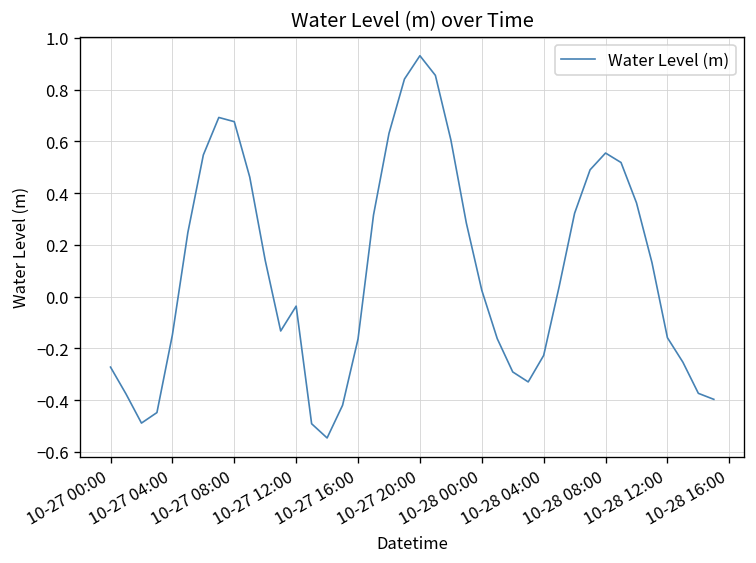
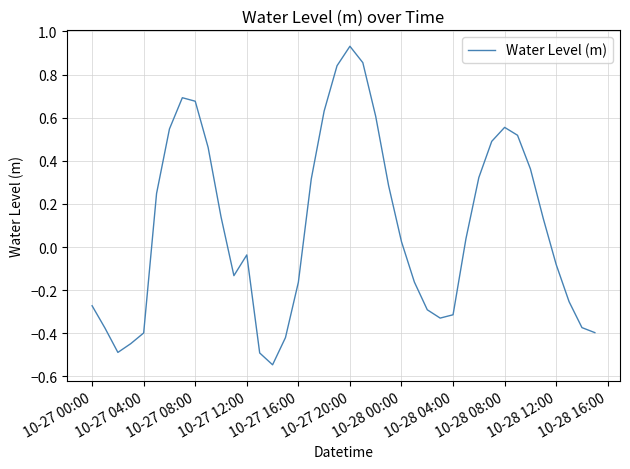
10-27 04:00: -0.15 -> -0.40
10-28 04:00: -0.23 -> -0.31
10-28 12:00: -0.16 -> -0.08
